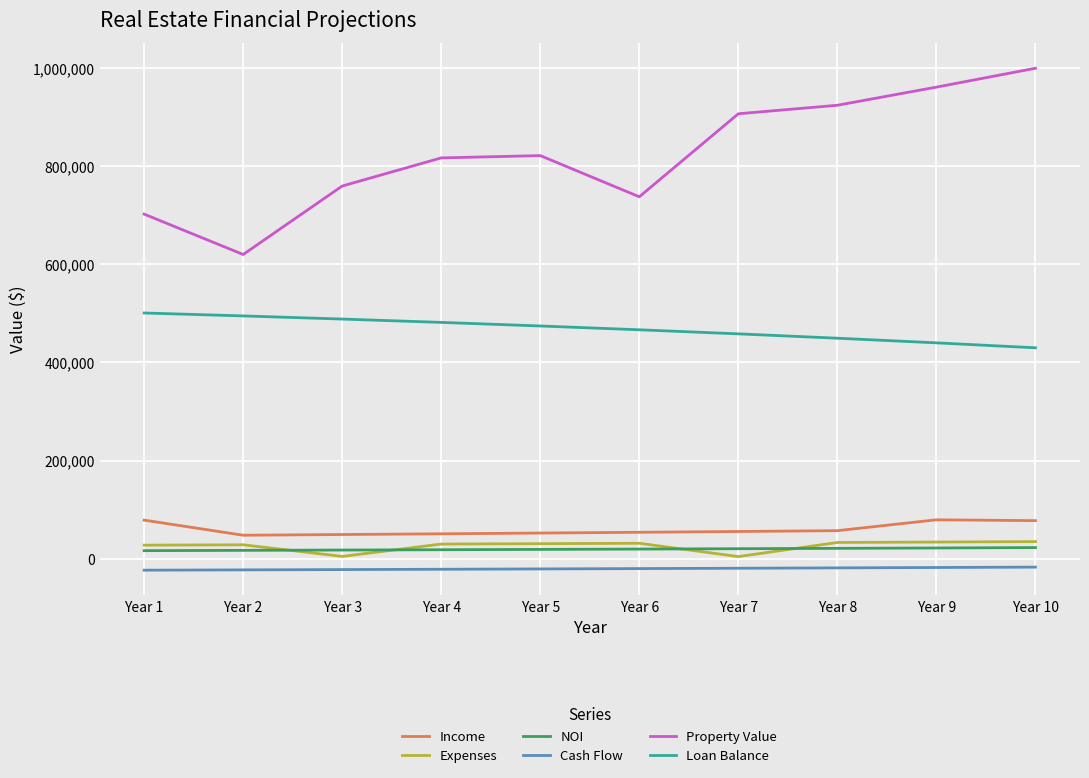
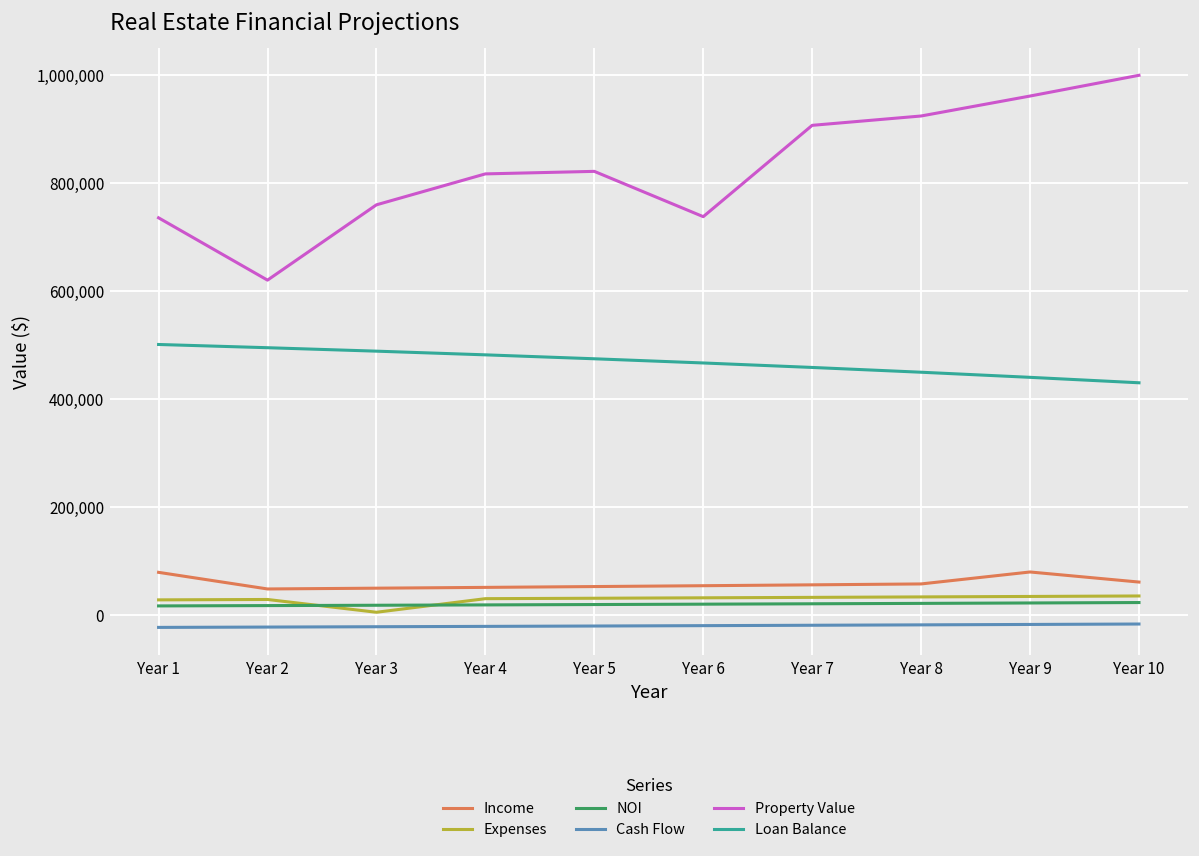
Property Value, Year 1: 700,000 -> 740,000
Expenses, Year 7: 0 -> 30,000
Income, Year 10: 80,000 -> 60,000
